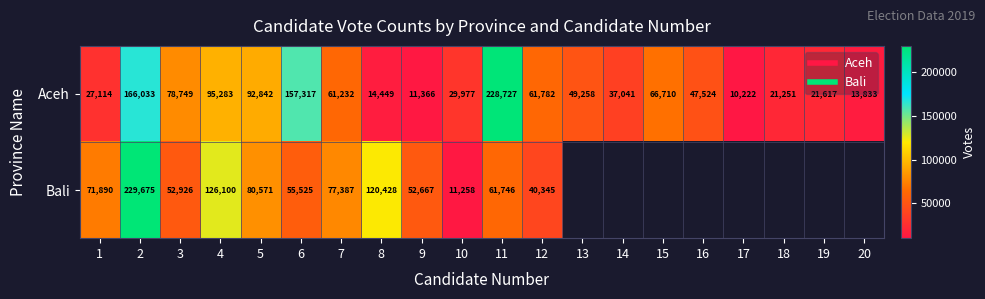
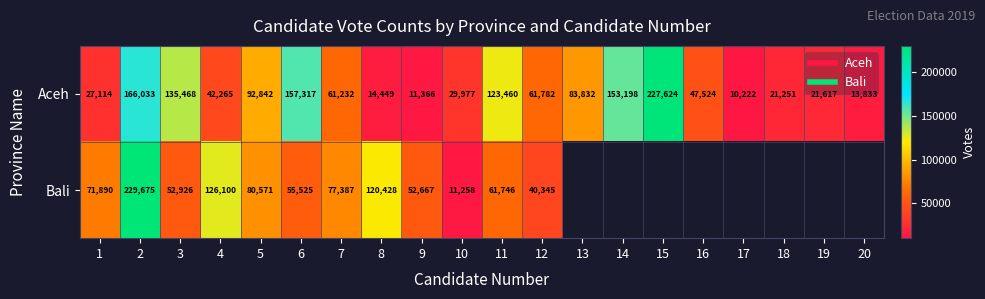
Aceh, 3: 78,749 -> 135,468
Aceh, 4: 95,283 -> 42,265
Aceh, 11: 228,727 -> 123,460
Aceh, 13: 49,258 -> 83,832
Aceh, 14: 37,041 -> 153,198
Aceh, 15: 66,710 -> 227,624
